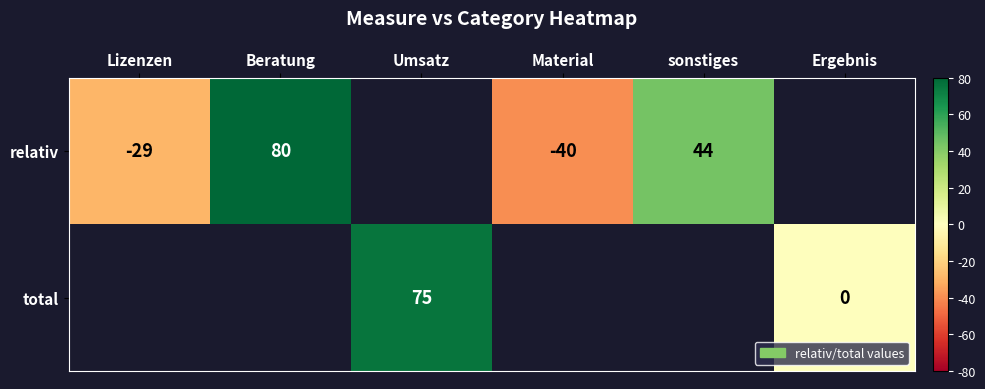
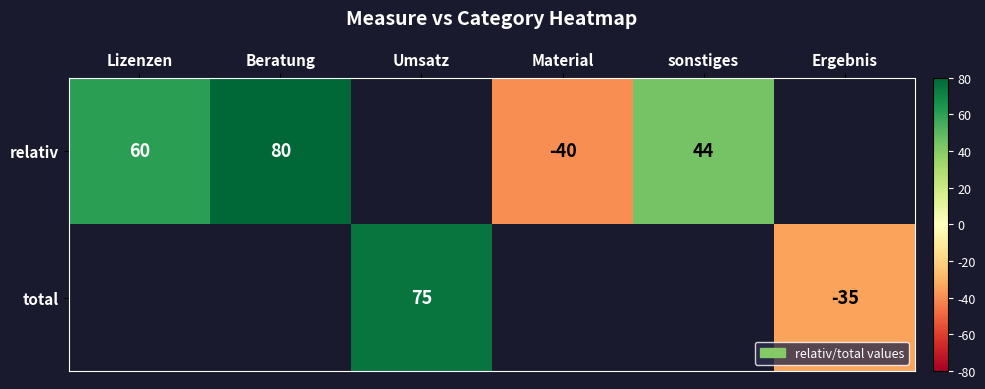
relativ, Lizenzen: -29 -> 60
total, Ergebnis: 0 -> -35
